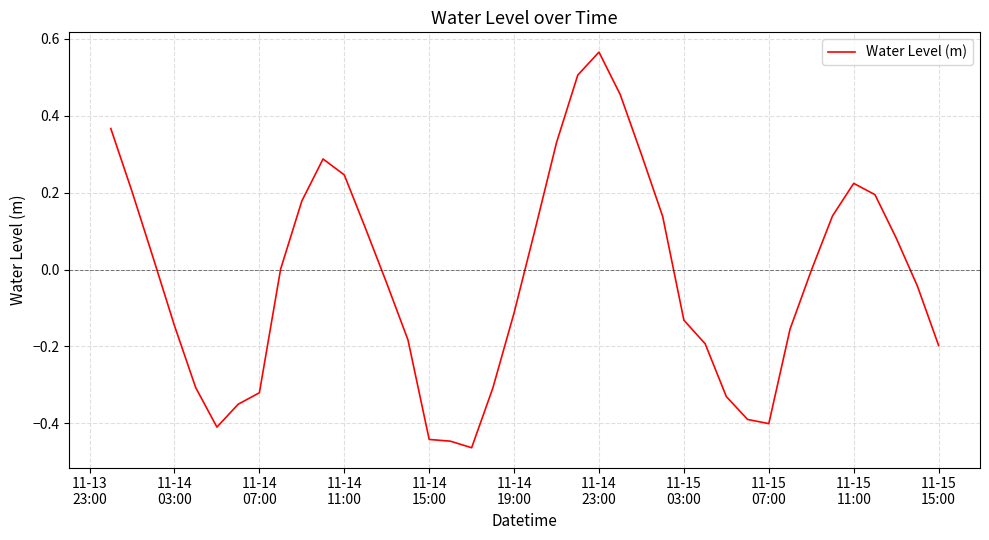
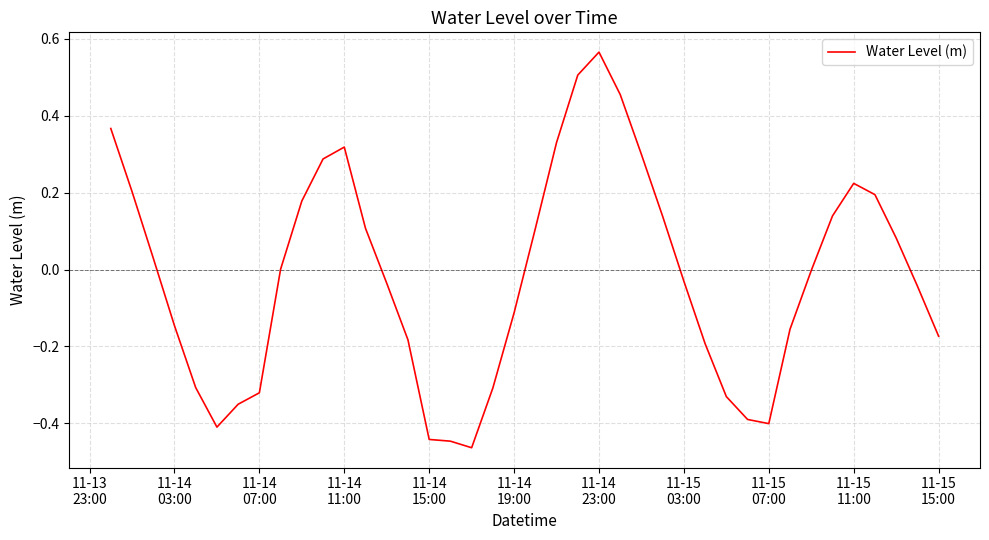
11-14 11:00: 0.25 -> 0.32
11-15 03:00: -0.13 -> -0.03
11-15 15:00: -0.20 -> -0.17
